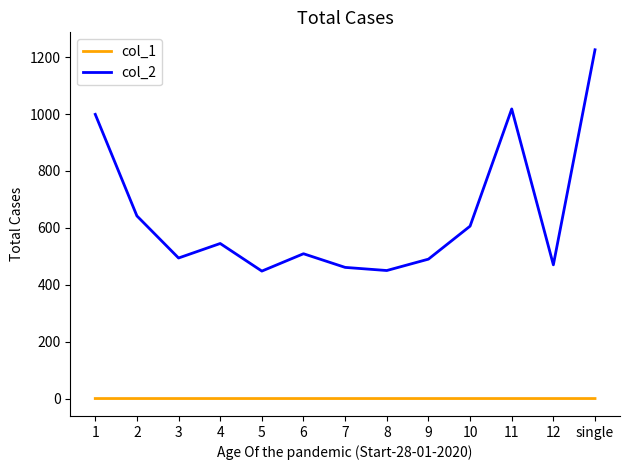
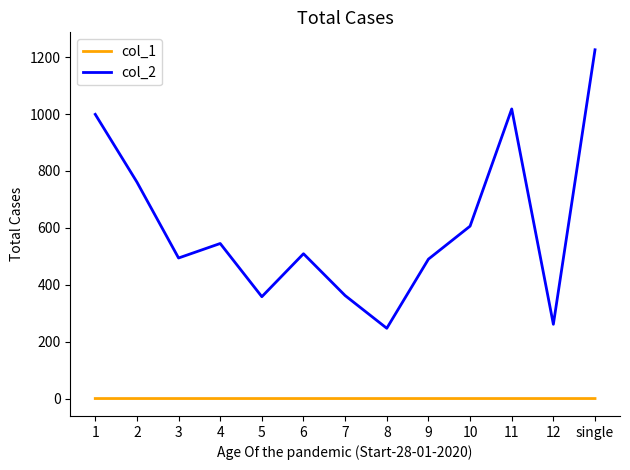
col_2, 2: 640 -> 760
col_2, 5: 450 -> 360
col_2, 7: 460 -> 360
col_2, 8: 450 -> 250
col_2, 12: 470 -> 260
